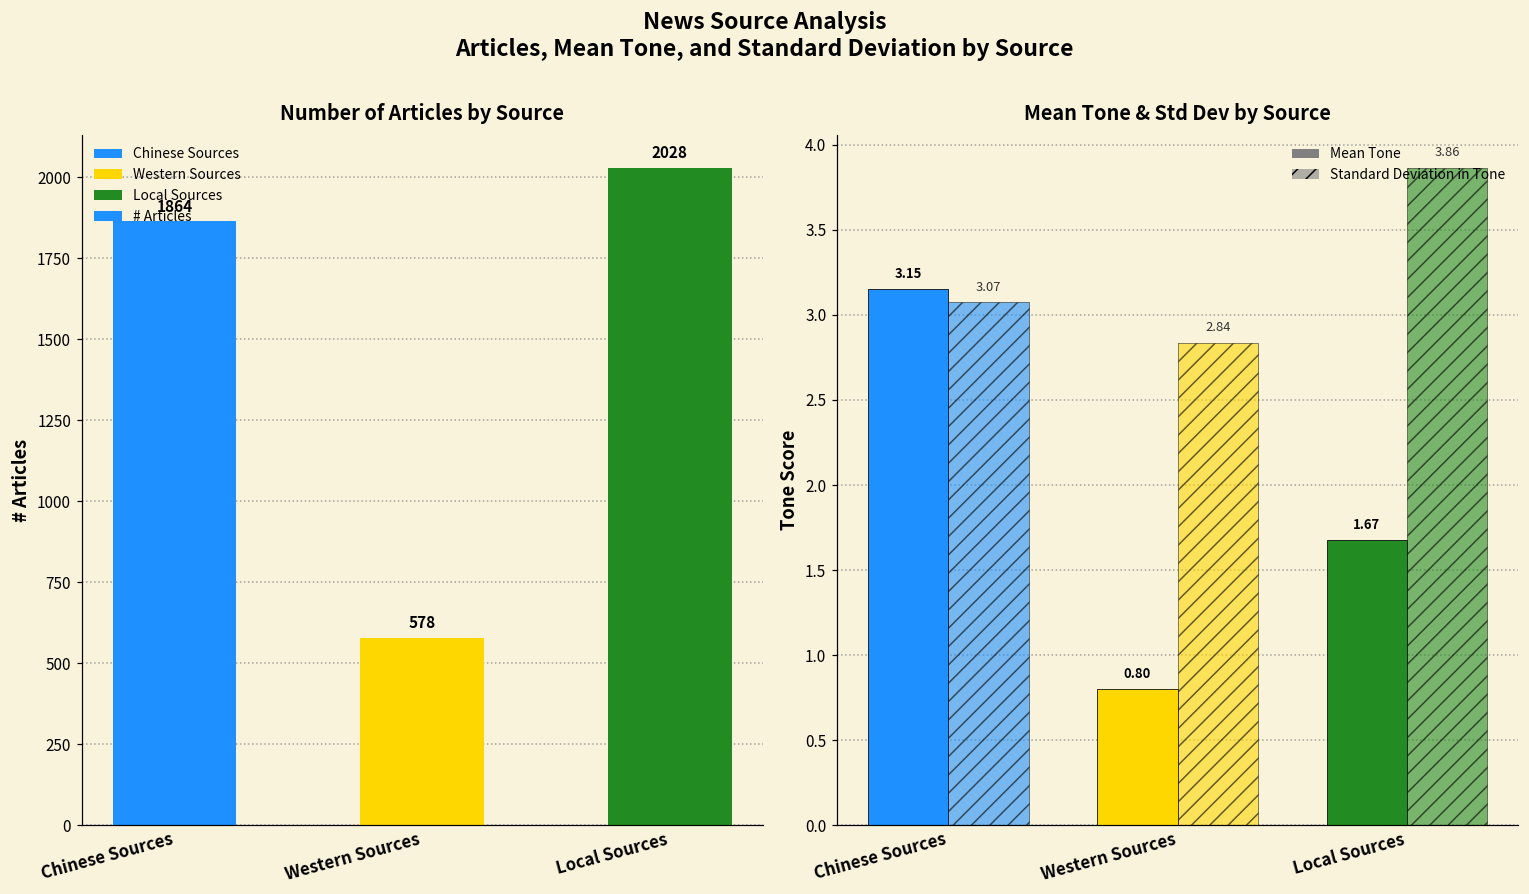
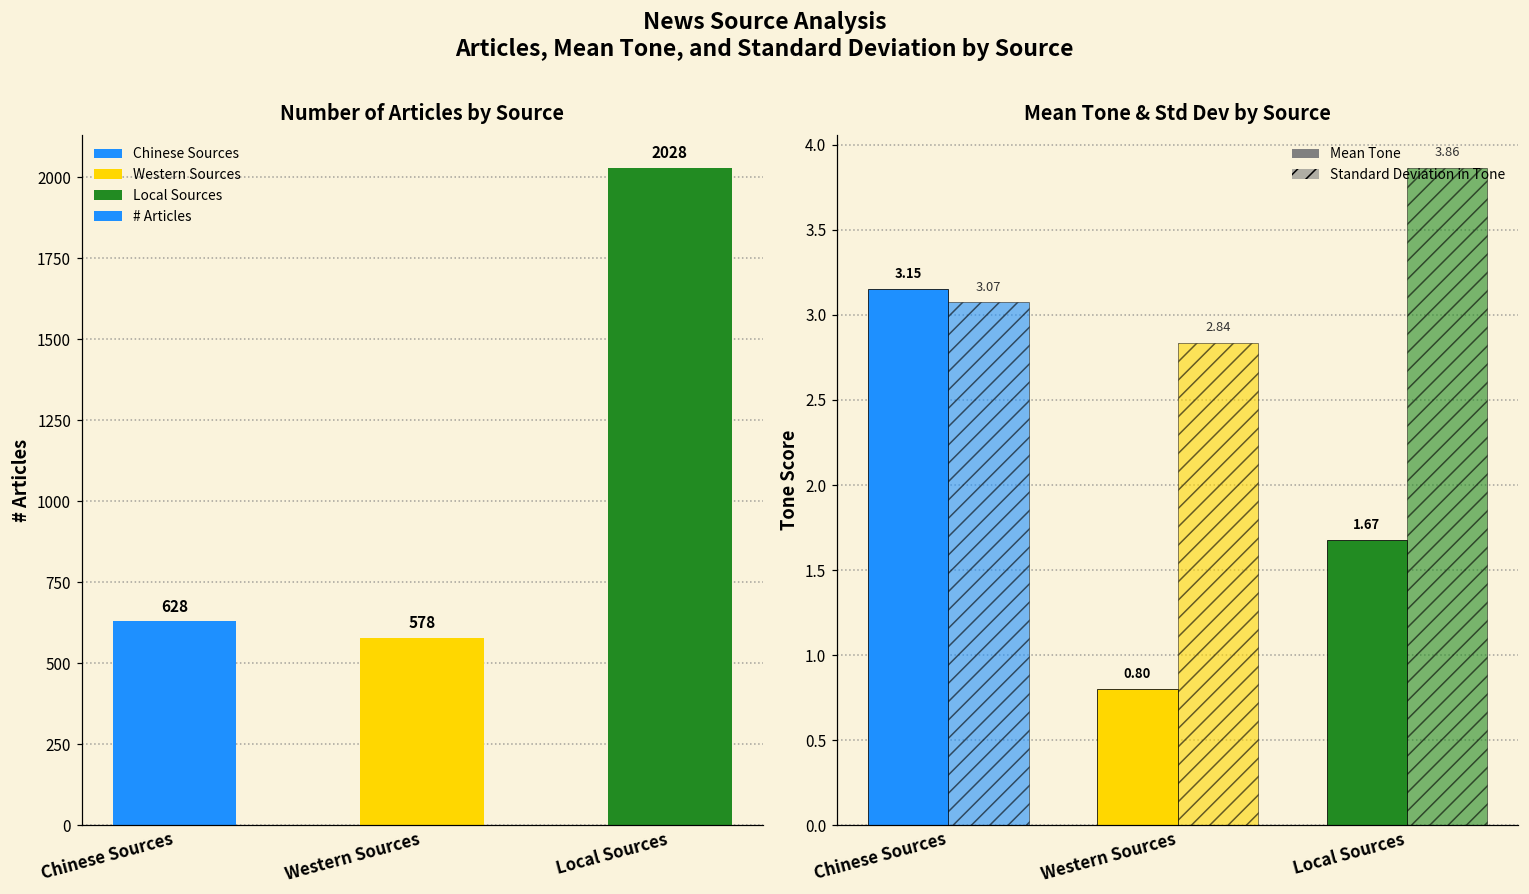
Number of Articles by Source, Chinese Sources: 1864 -> 628
